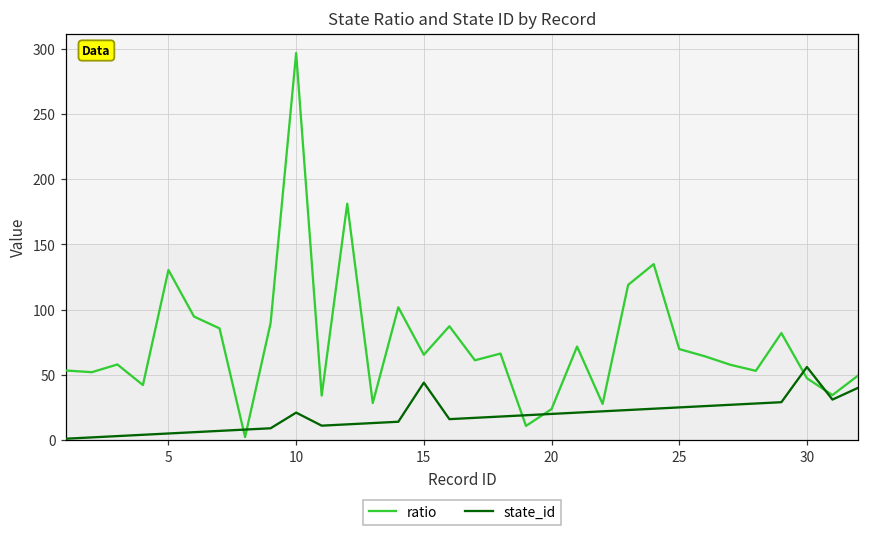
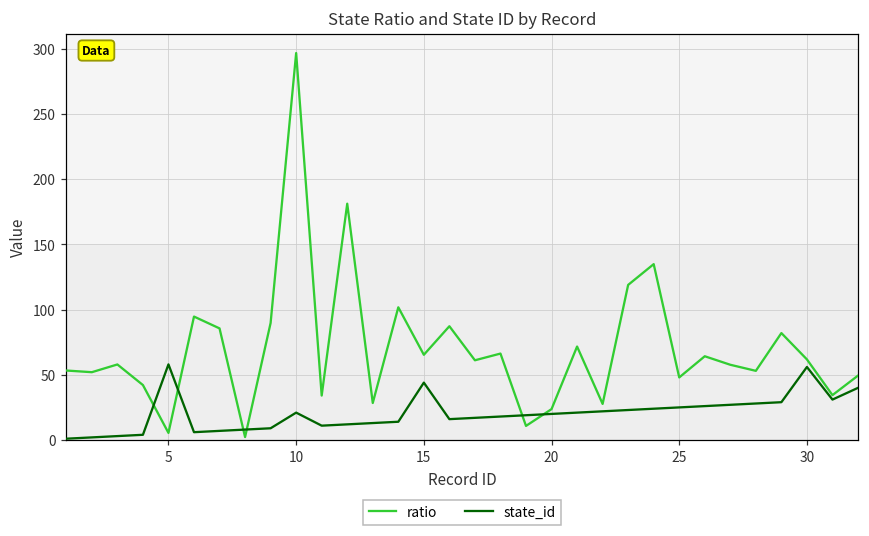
ratio, 5: 130 -> 5
state_id, 5: 5 -> 58
ratio, 25: 70 -> 48
ratio, 30: 47 -> 62
